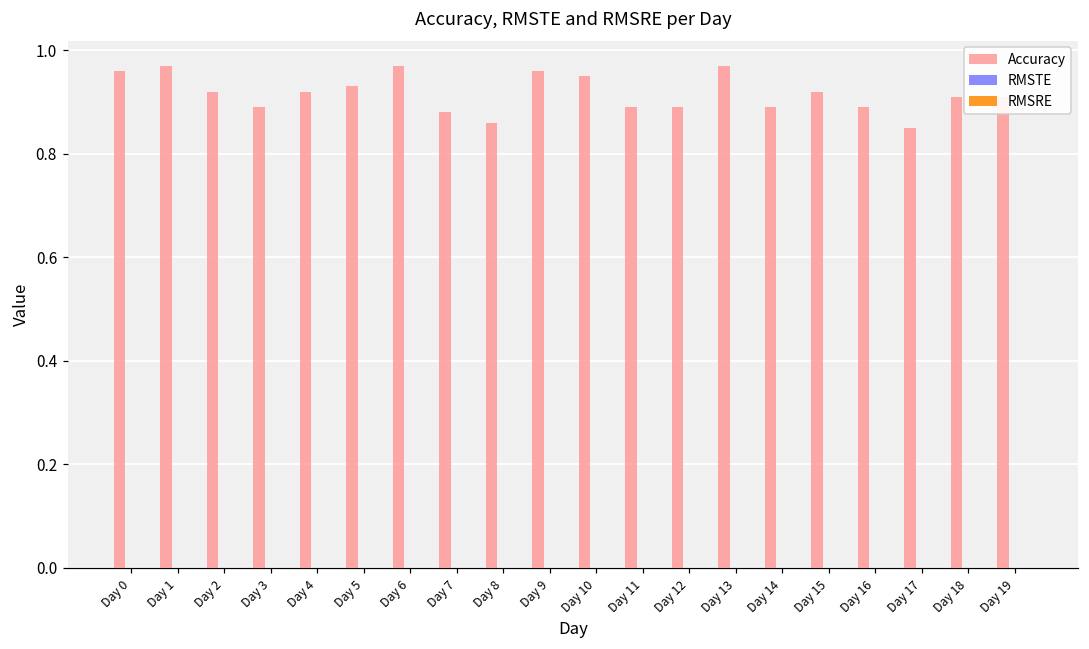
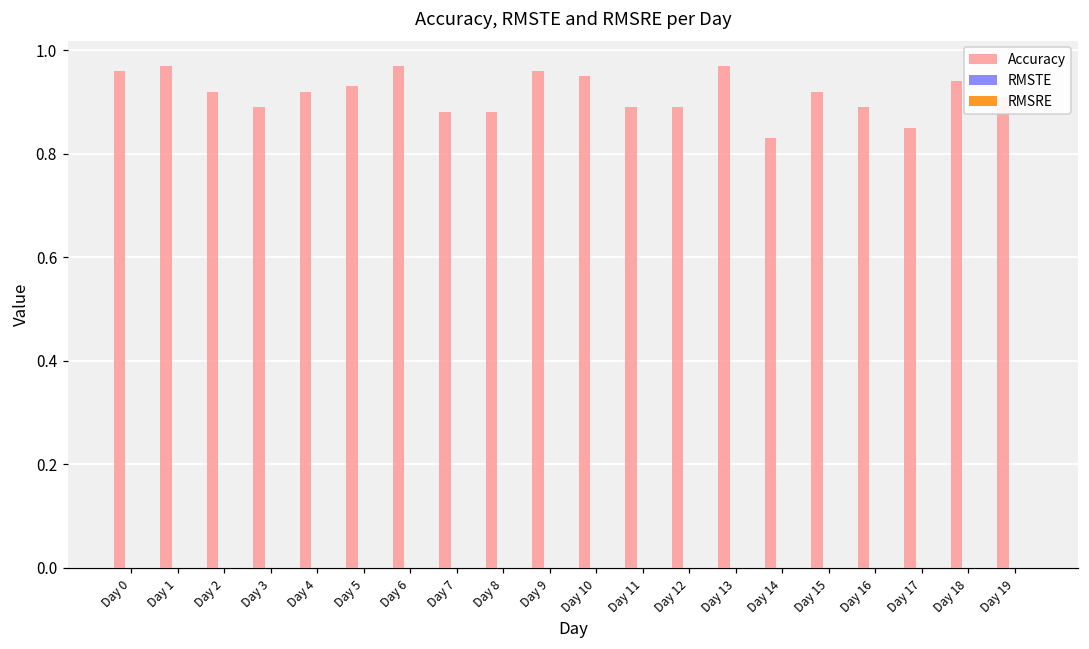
Accuracy, Day 8: 0.86 -> 0.88
Accuracy, Day 14: 0.89 -> 0.83
Accuracy, Day 18: 0.91 -> 0.94
